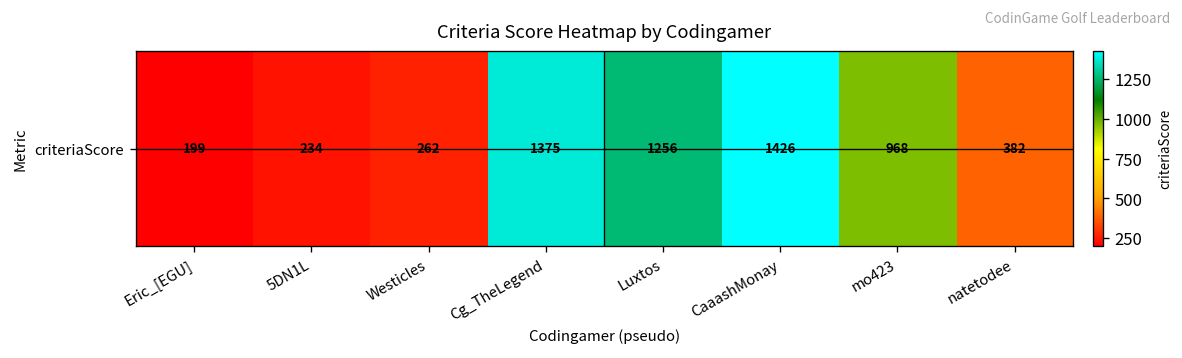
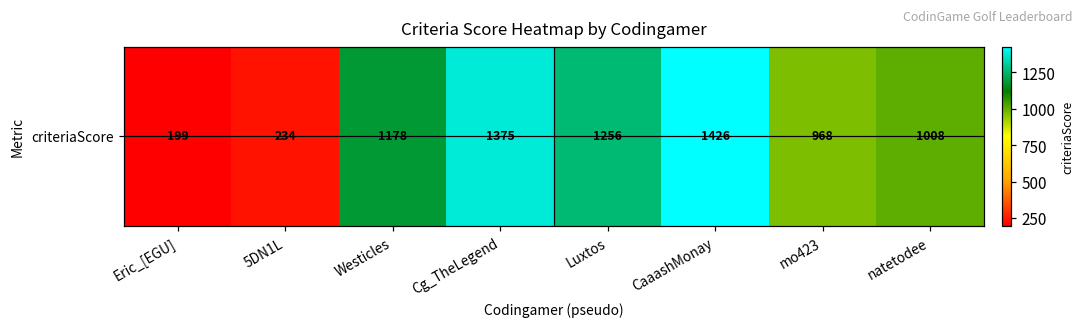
criteriaScore, Westicles: 262 -> 1178
criteriaScore, natetodee: 382 -> 1008
